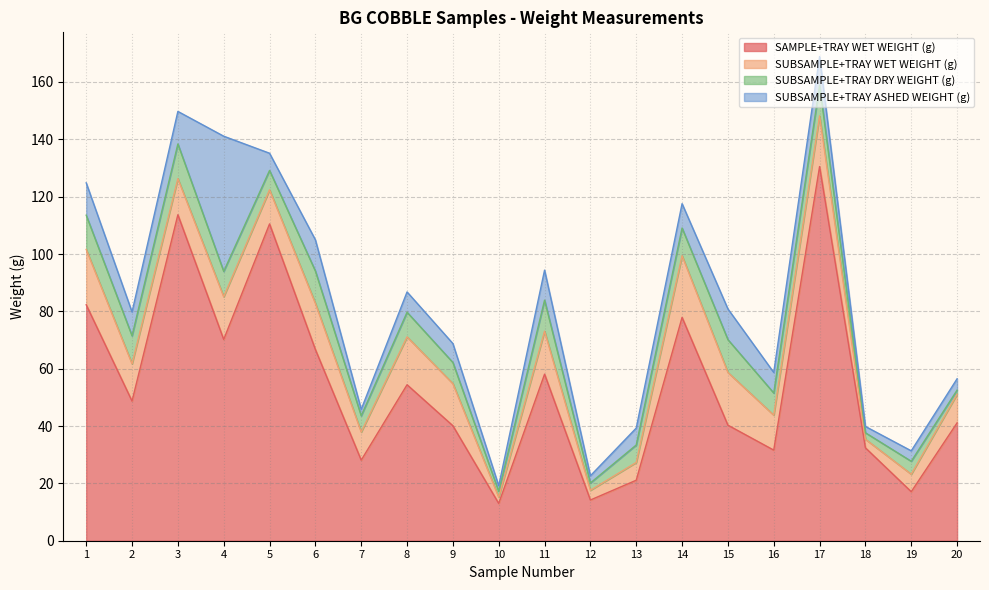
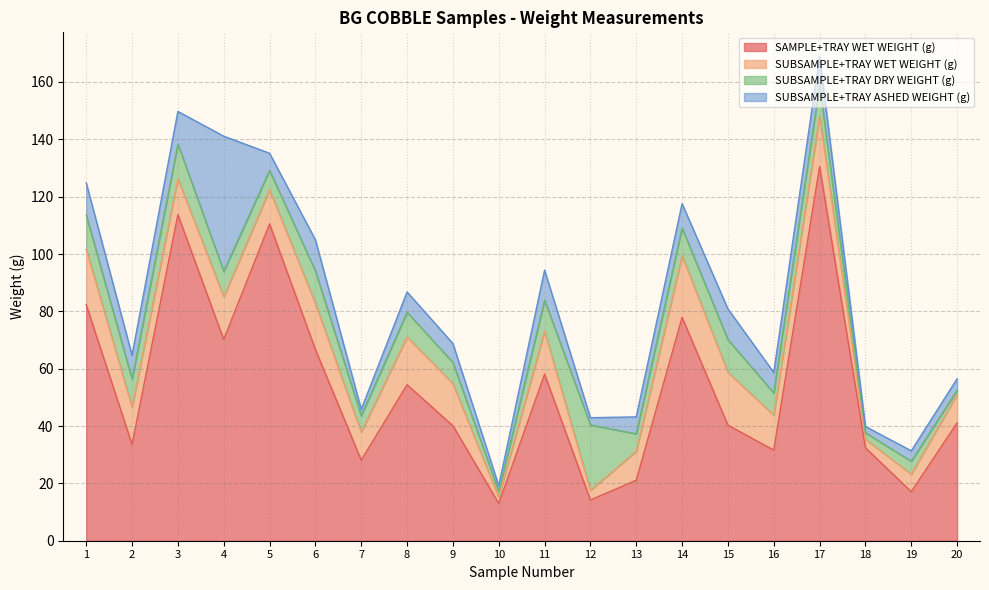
SAMPLE+TRAY WET WEIGHT (g), 2: 49 -> 34
SUBSAMPLE+TRAY DRY WEIGHT (g), 12: 3 -> 23
SUBSAMPLE+TRAY WET WEIGHT (g), 13: 6 -> 10
